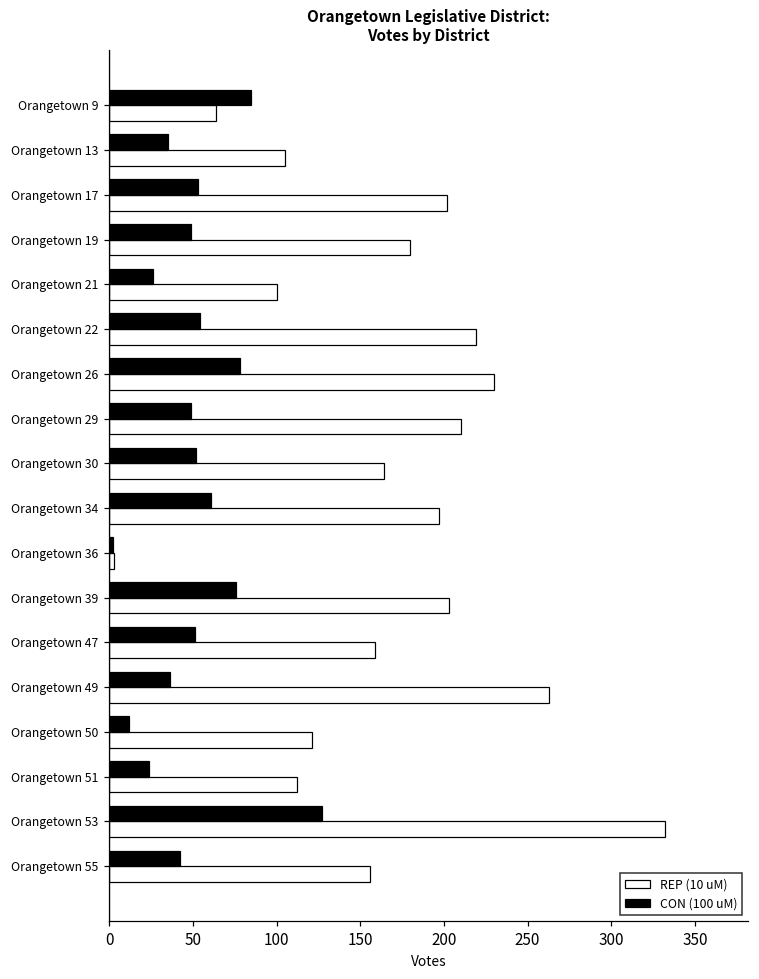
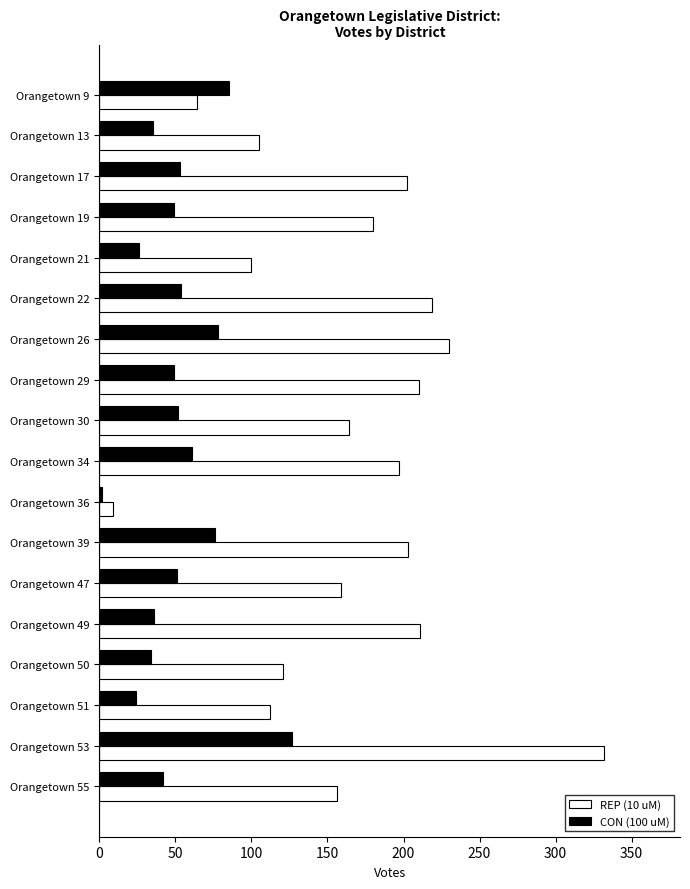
REP (10 uM), Orangetown 36: 3 -> 9
REP (10 uM), Orangetown 49: 263 -> 211
CON (100 uM), Orangetown 50: 12 -> 34
